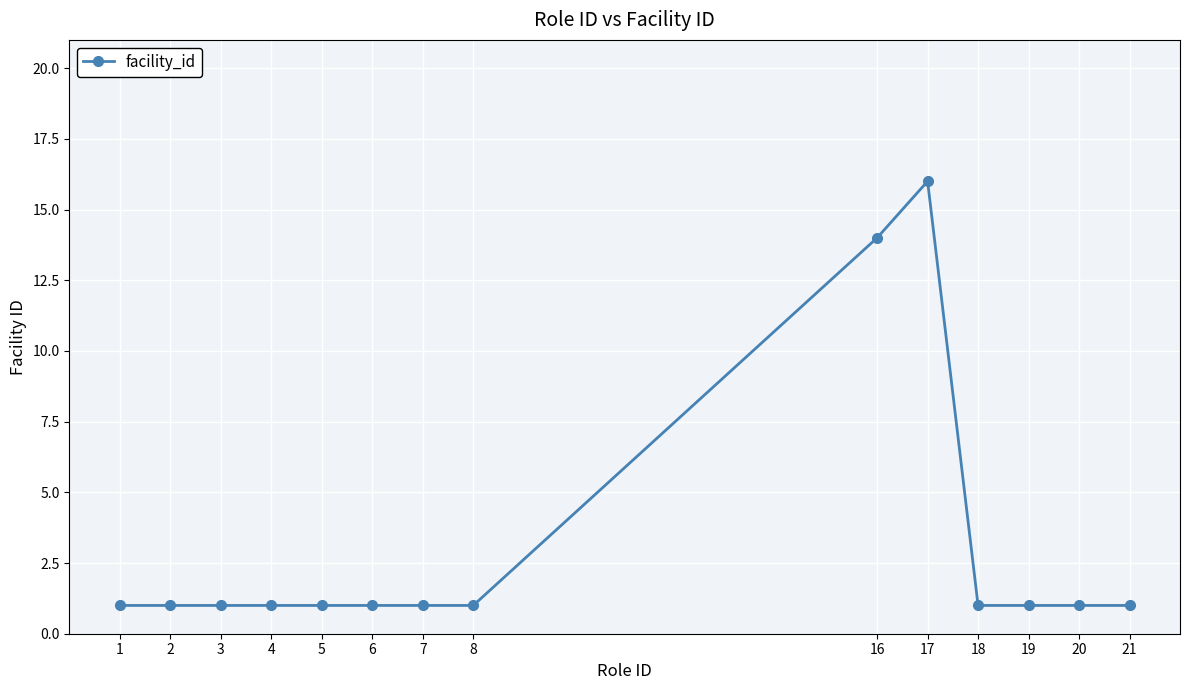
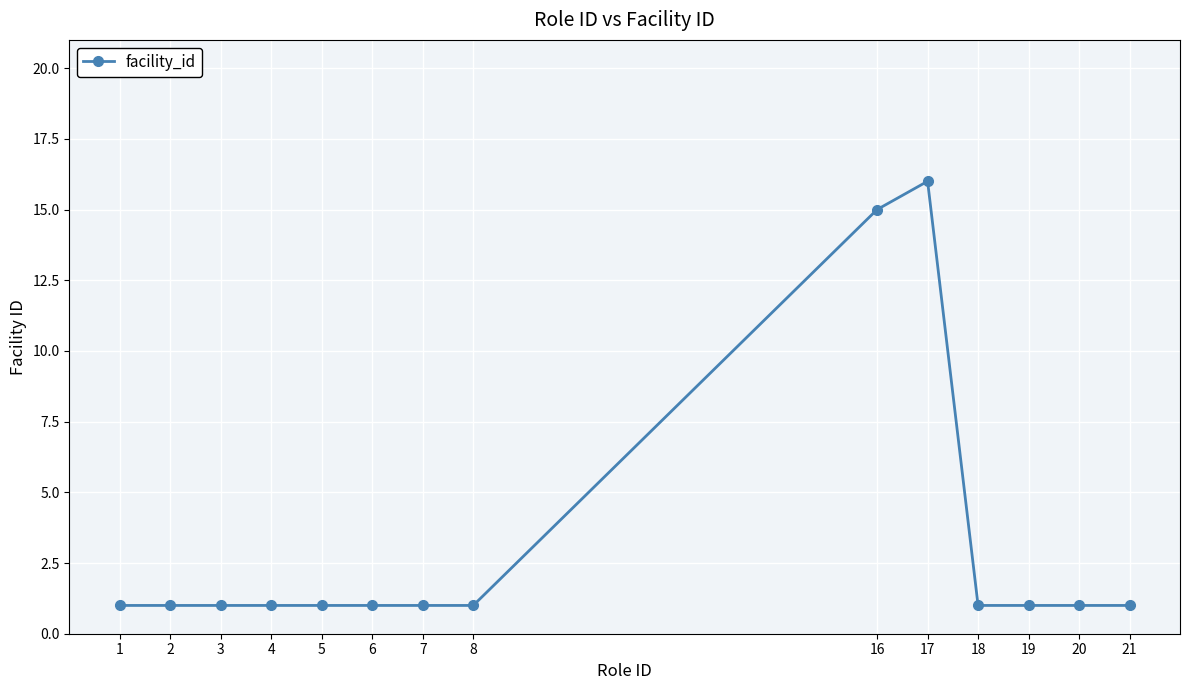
16: 14 -> 15
